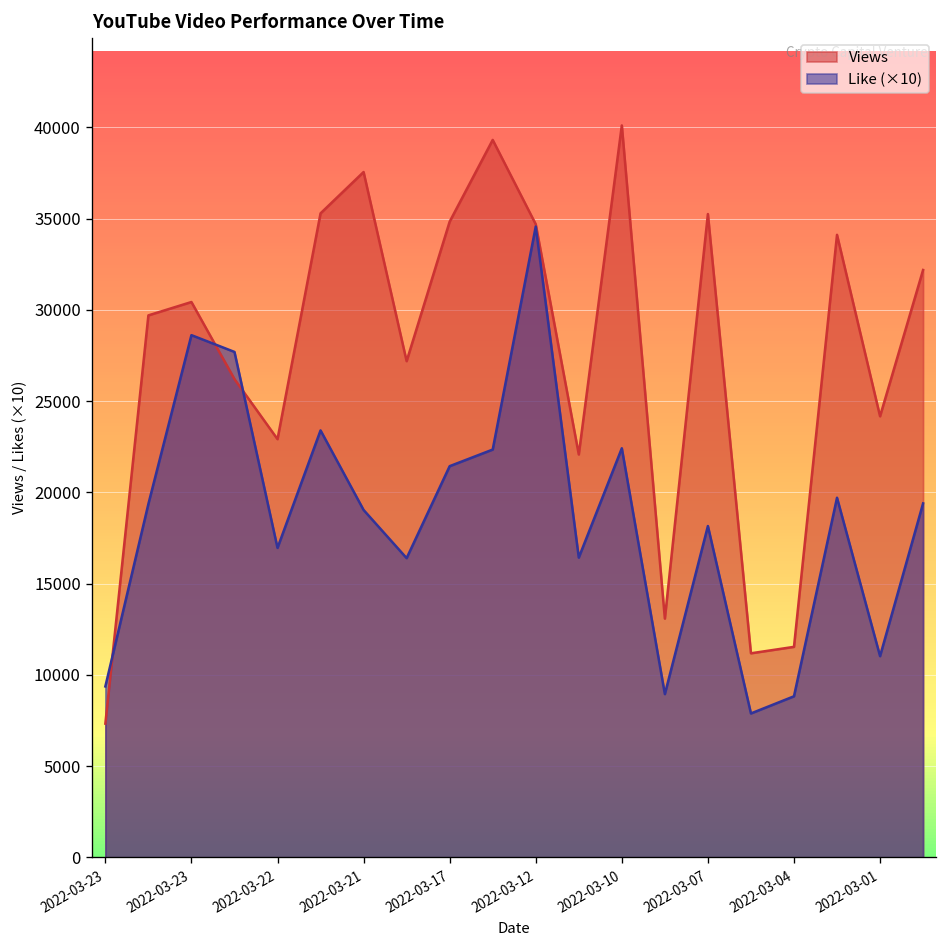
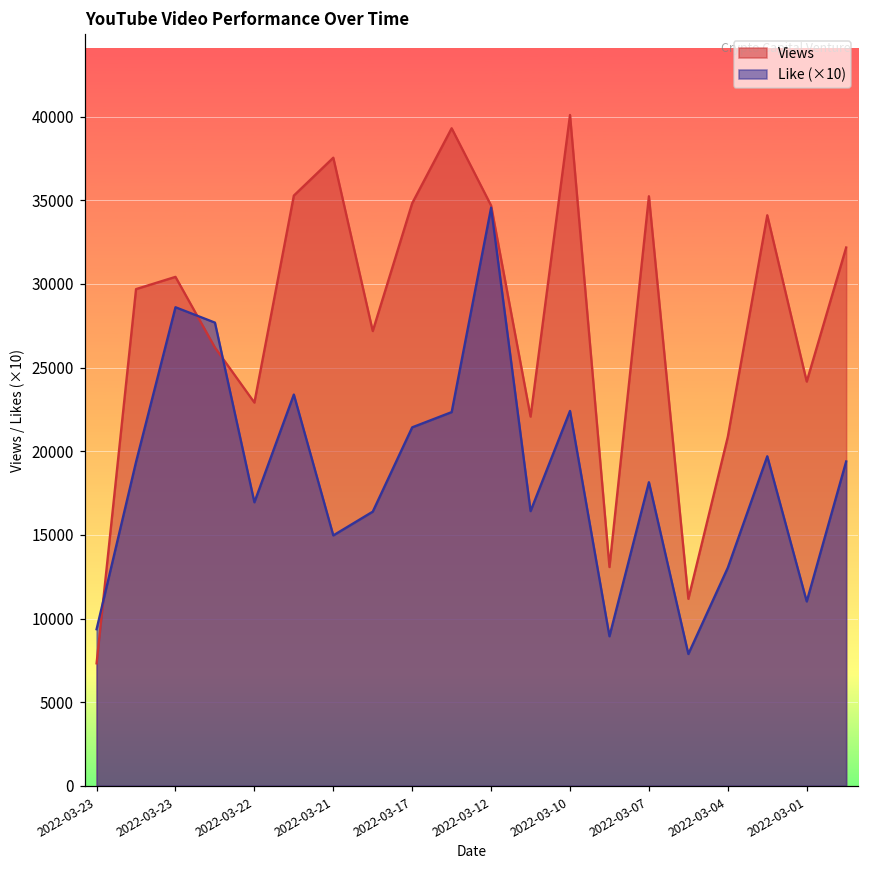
Like (×10), 2022-03-21: 19000 -> 15000
Views, 2022-03-04: 11500 -> 20900
Like (×10), 2022-03-04: 8800 -> 13000
